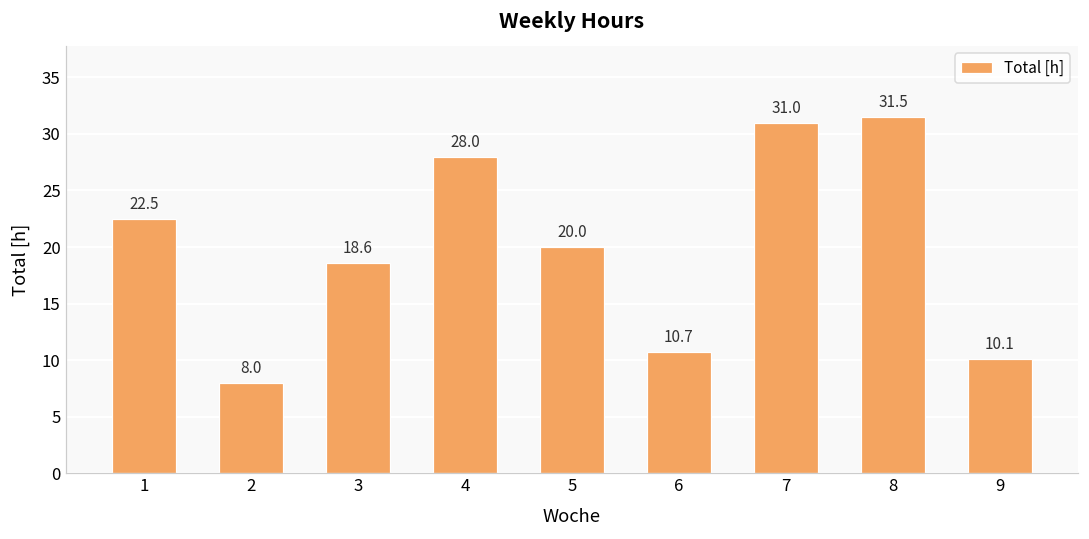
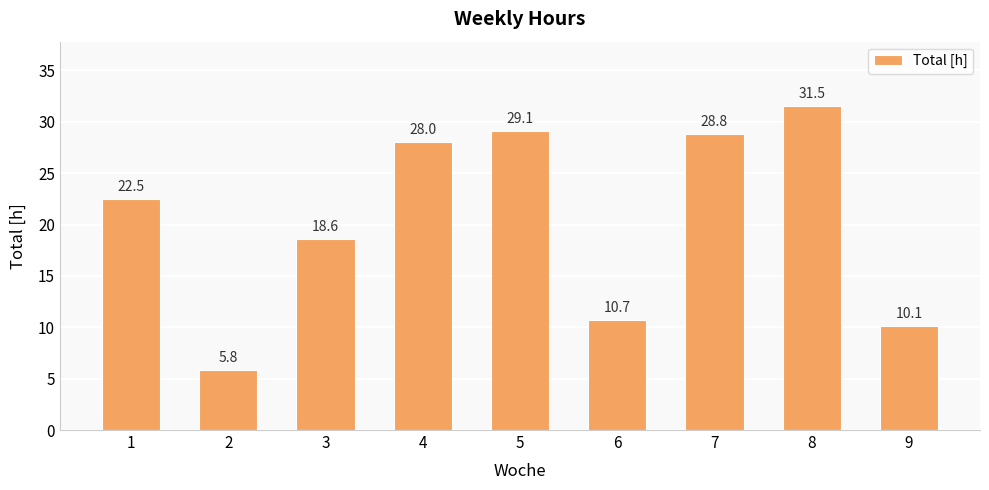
2: 8.0 -> 5.8
5: 20.0 -> 29.1
7: 31.0 -> 28.8
